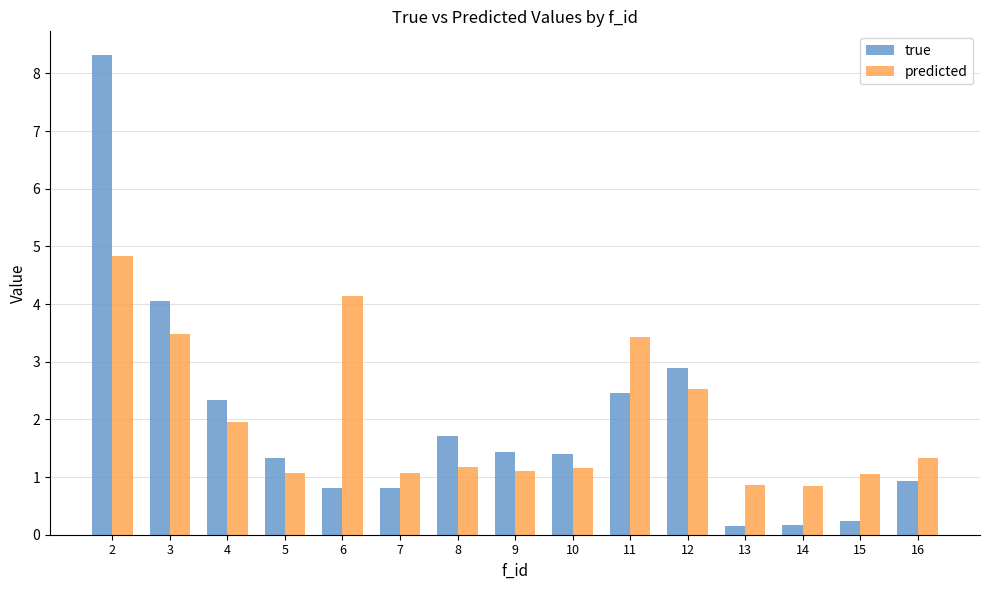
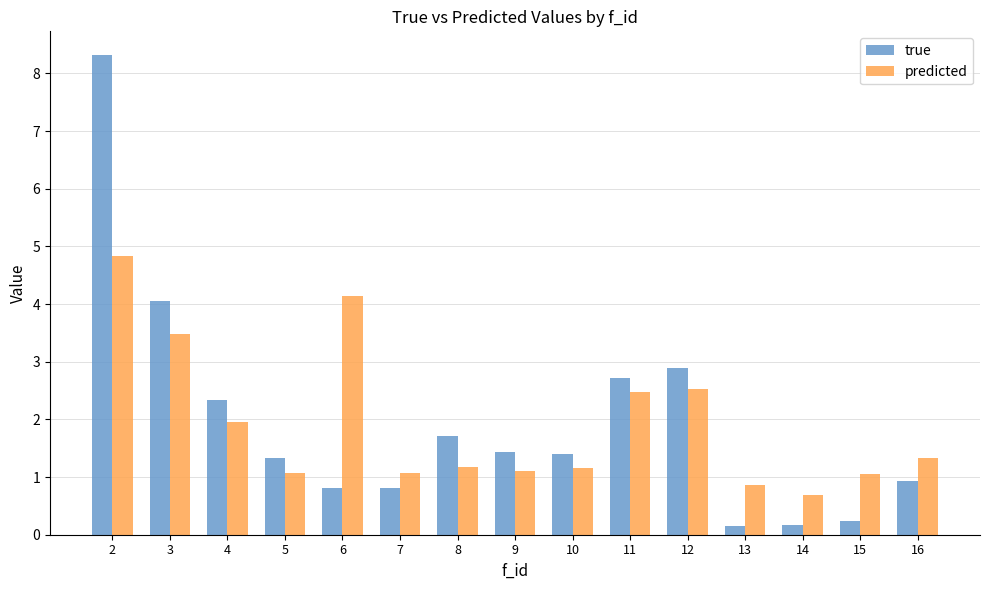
true, 11: 2.5 -> 2.7
predicted, 11: 3.4 -> 2.5
predicted, 14: 0.8 -> 0.7
